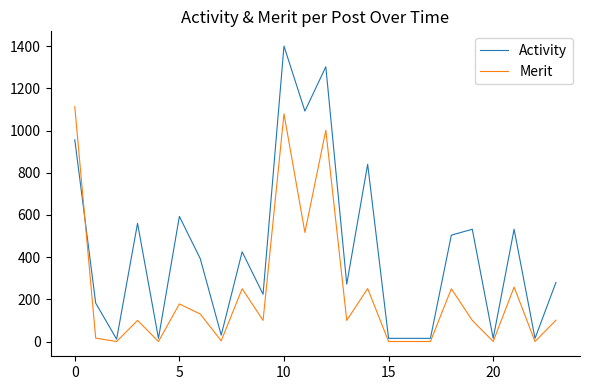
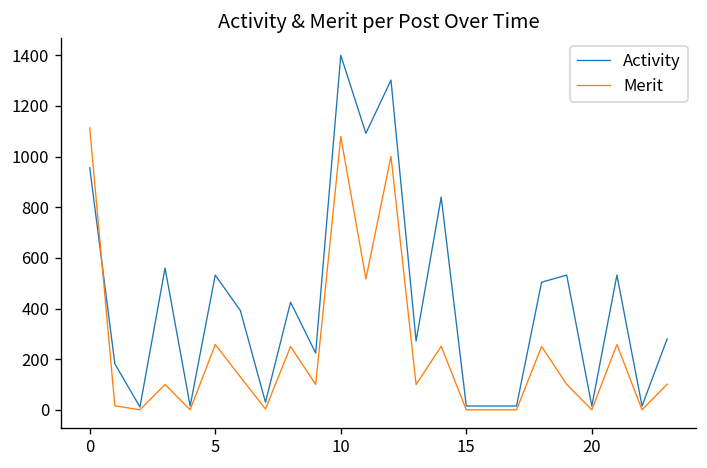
Activity, 5: 590 -> 530
Merit, 5: 180 -> 260
